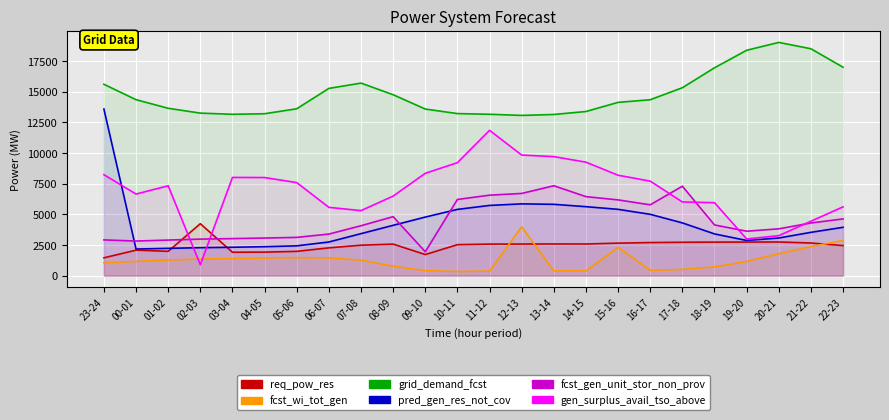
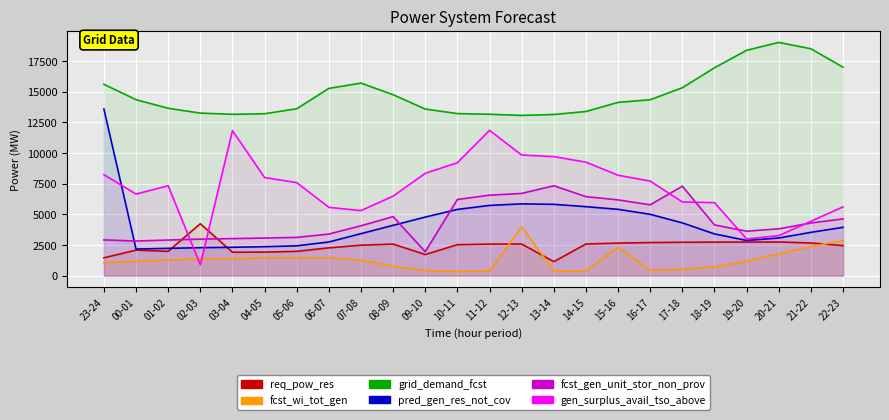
gen_surplus_avail_tso_above, 03-04: 8000 -> 11800
req_pow_res, 13-14: 2600 -> 1100
